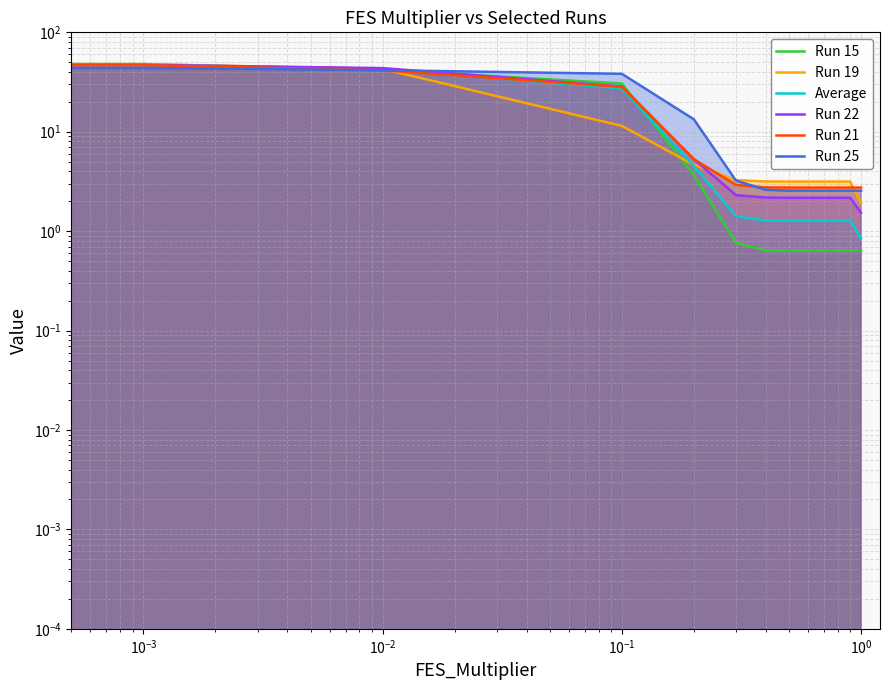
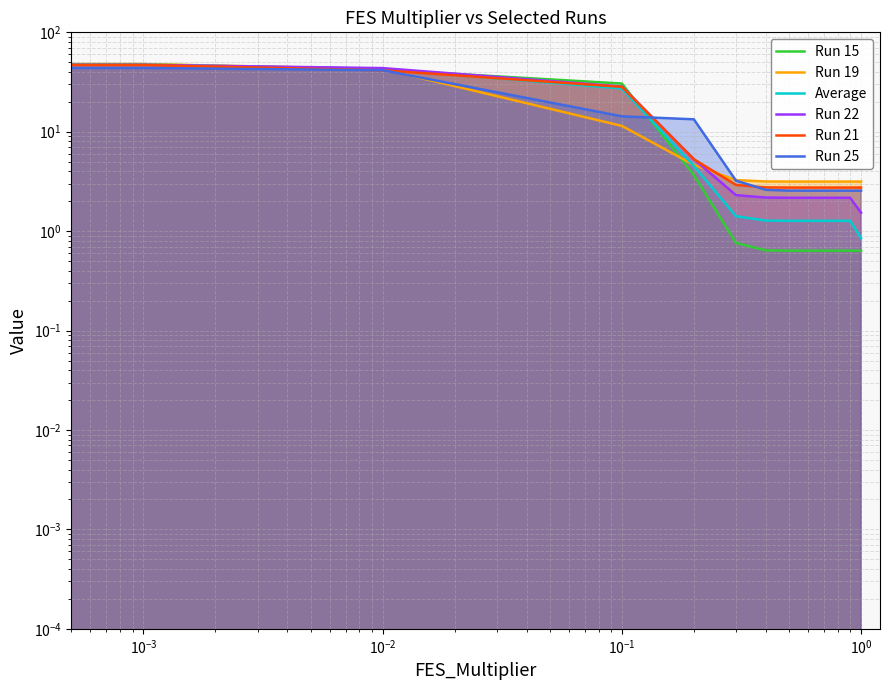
Run 25, 10^-1: 38 -> 14
Run 19, 10^0: 1.9 -> 3.2
